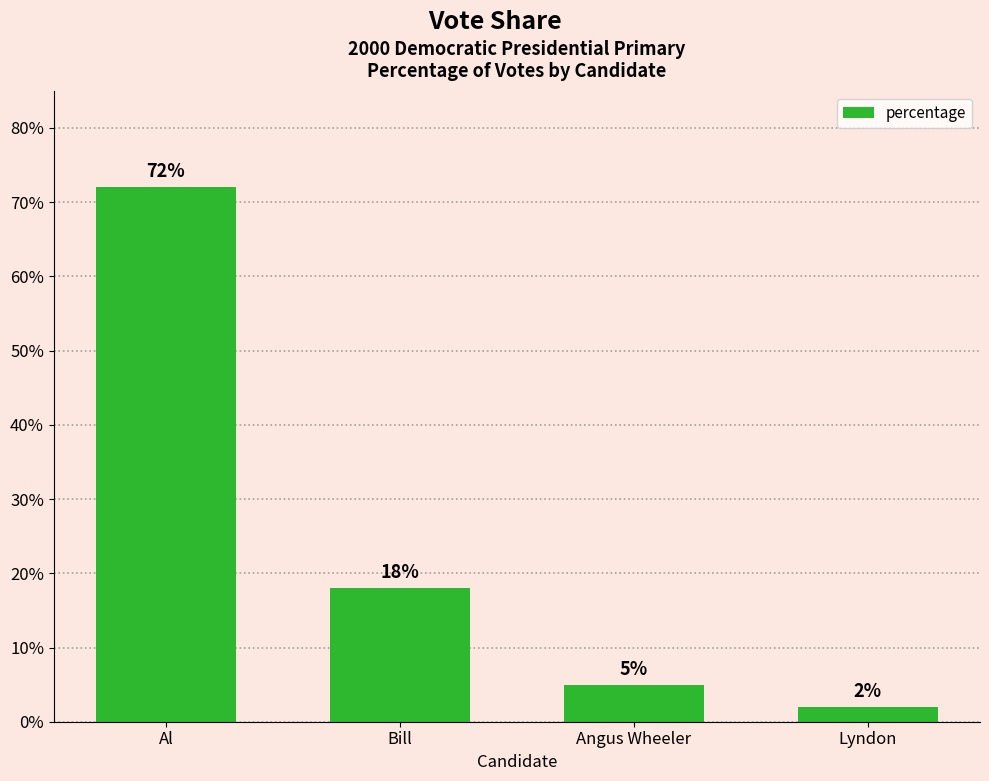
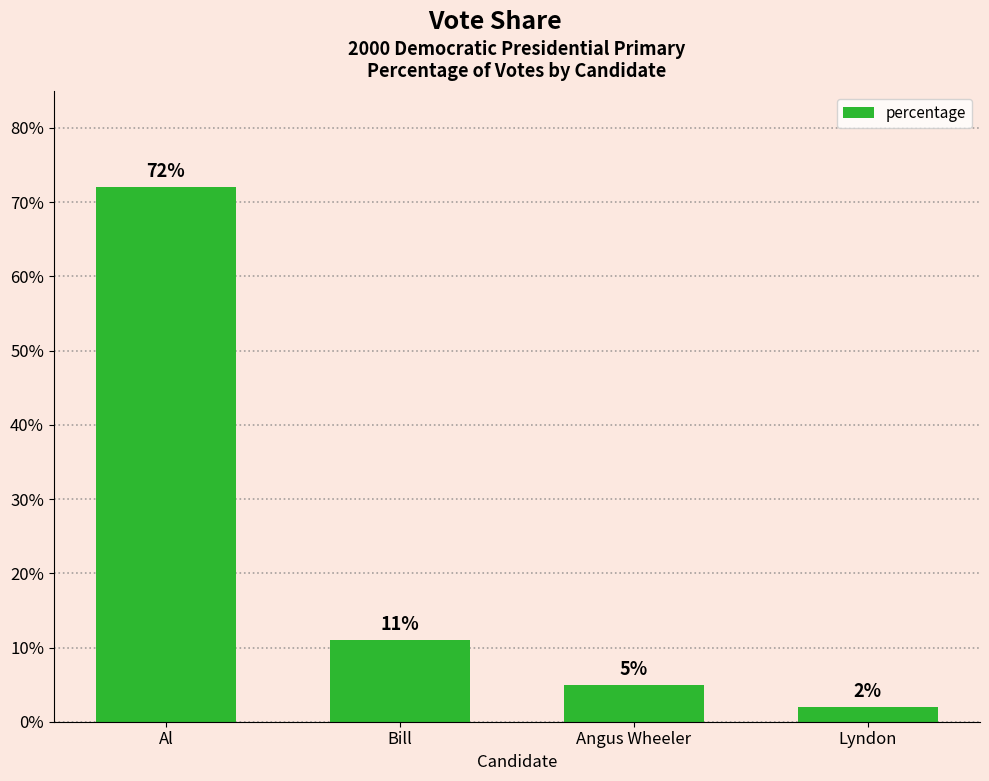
Bill: 18% -> 11%
